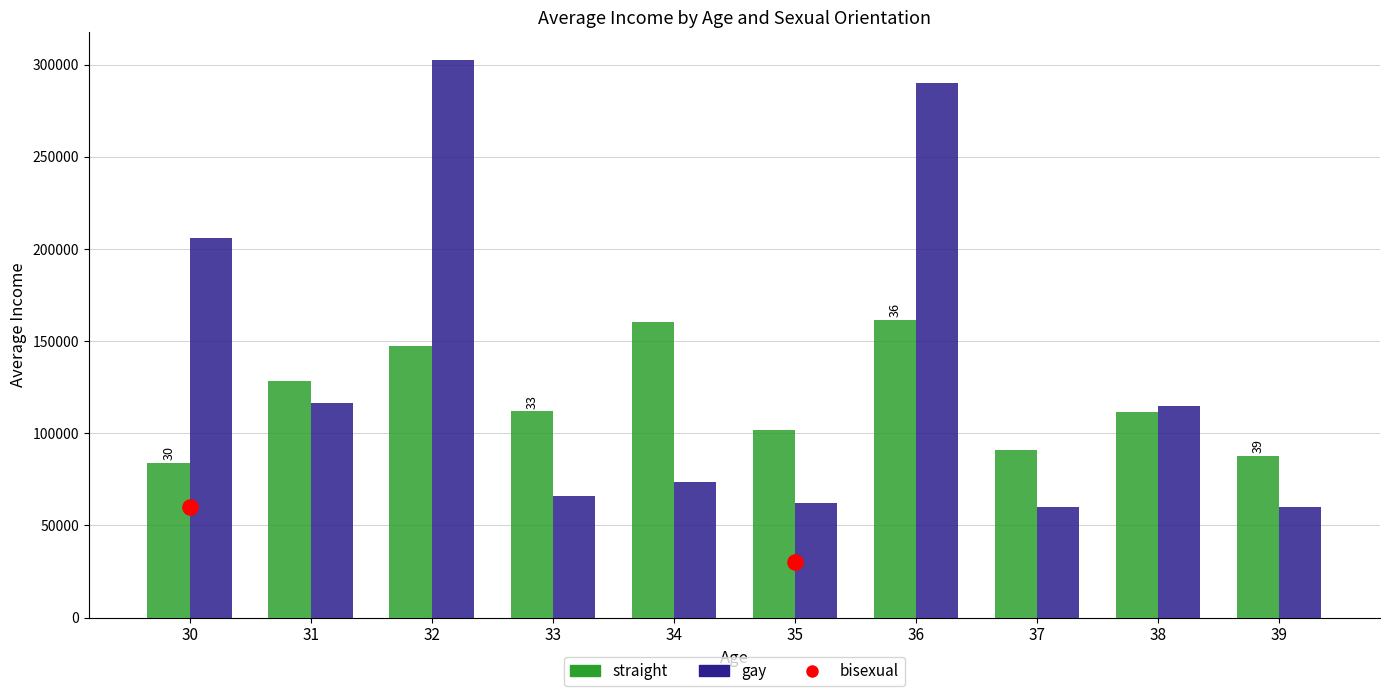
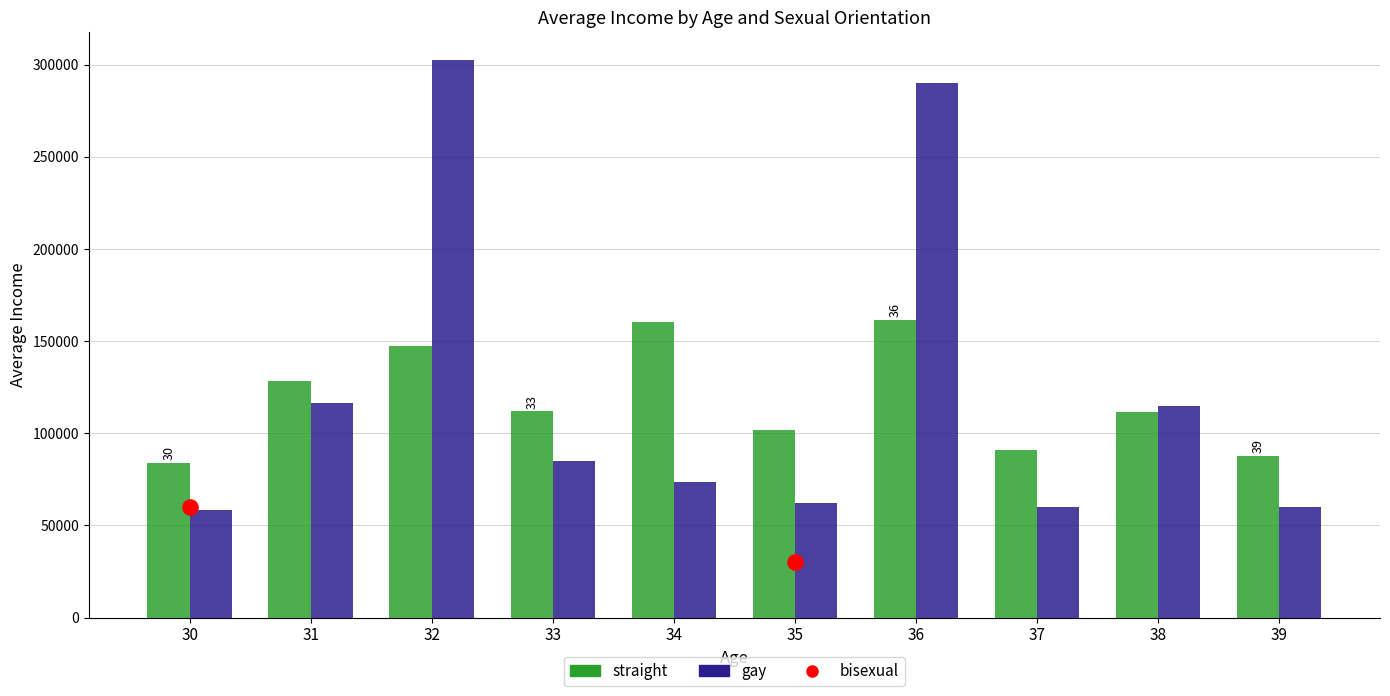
gay, 30: 206000 -> 58000
gay, 33: 66000 -> 85000
